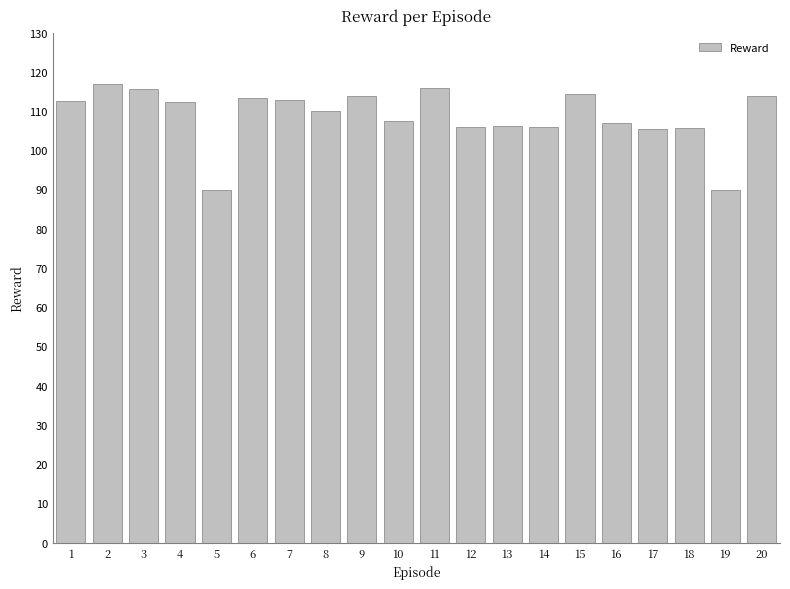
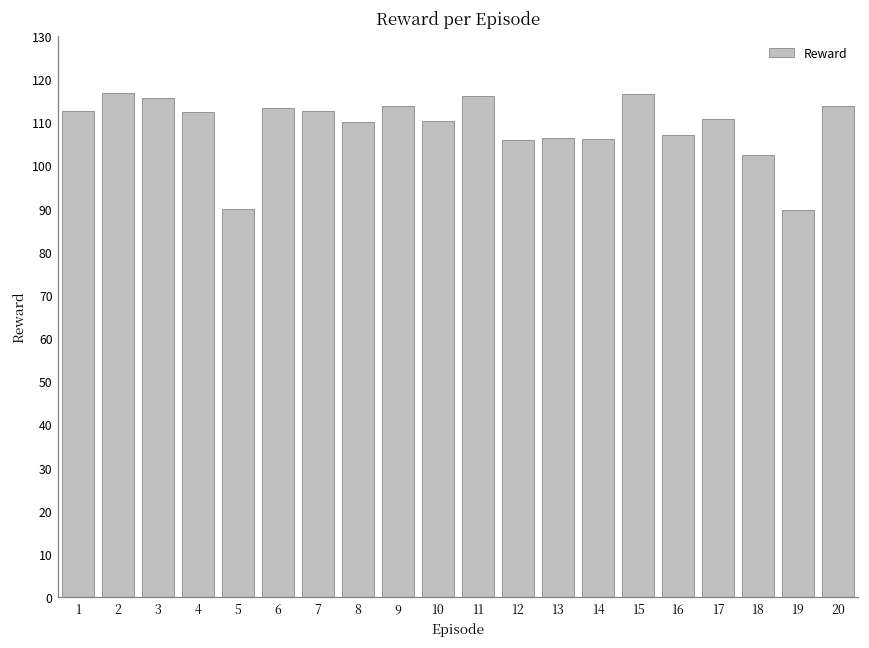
10: 107 -> 110
15: 114 -> 117
17: 105 -> 111
18: 106 -> 102
